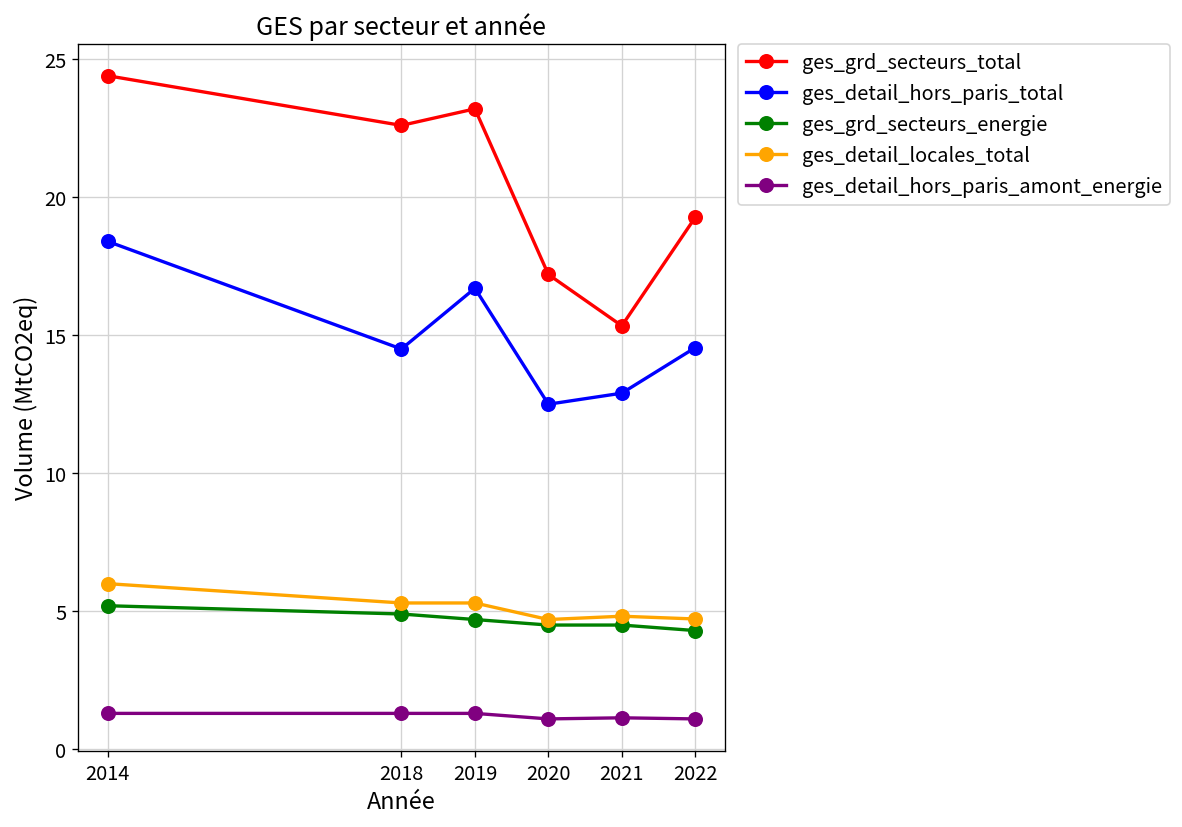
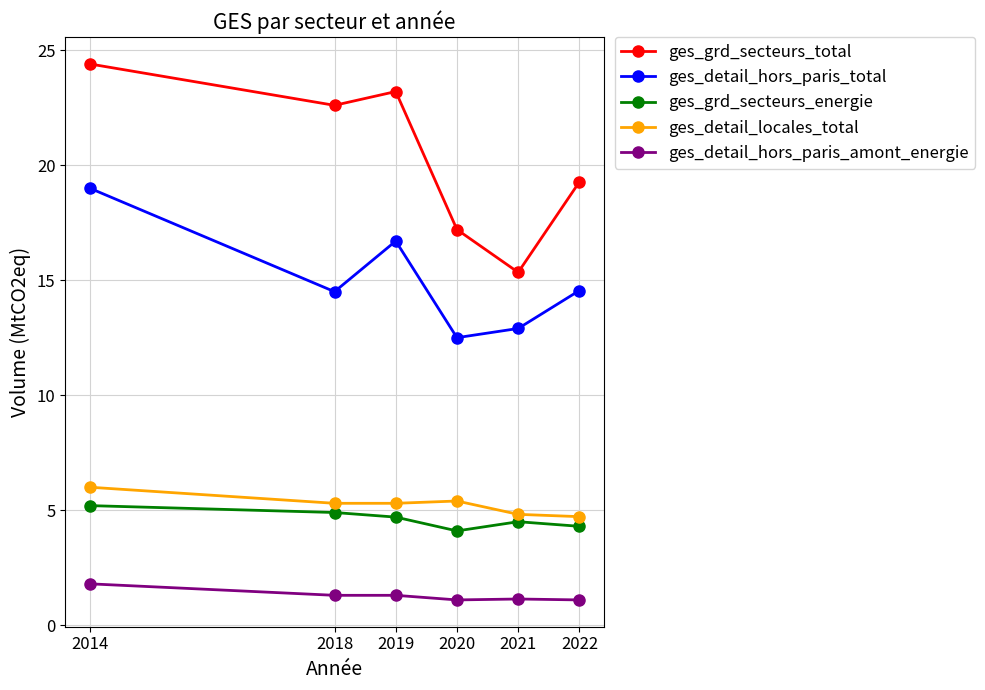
ges_detail_hors_paris_total, 2014: 18.4 -> 19.0
ges_detail_hors_paris_amont_energie, 2014: 1.3 -> 1.8
ges_grd_secteurs_energie, 2020: 4.5 -> 4.1
ges_detail_locales_total, 2020: 4.7 -> 5.4
